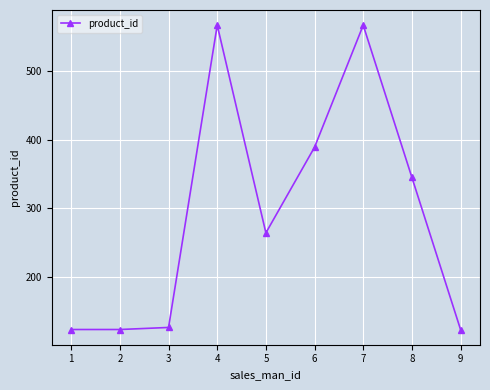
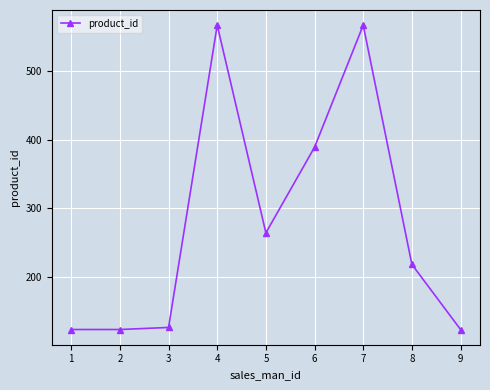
8: 350 -> 220
